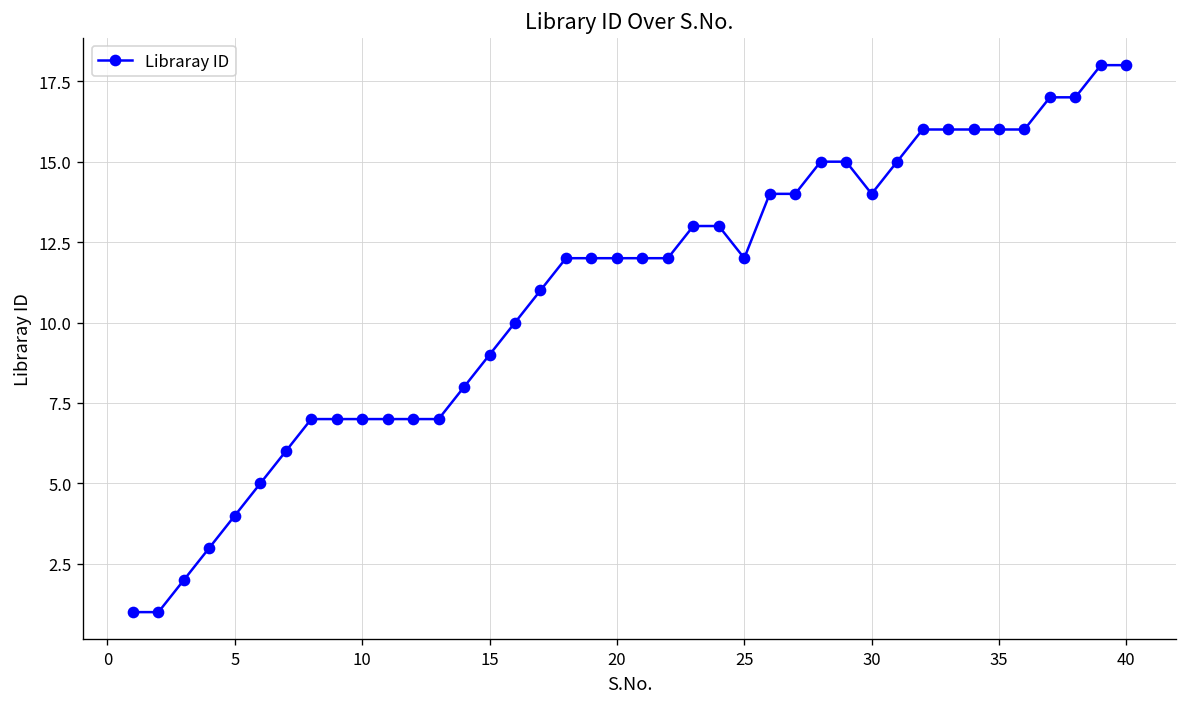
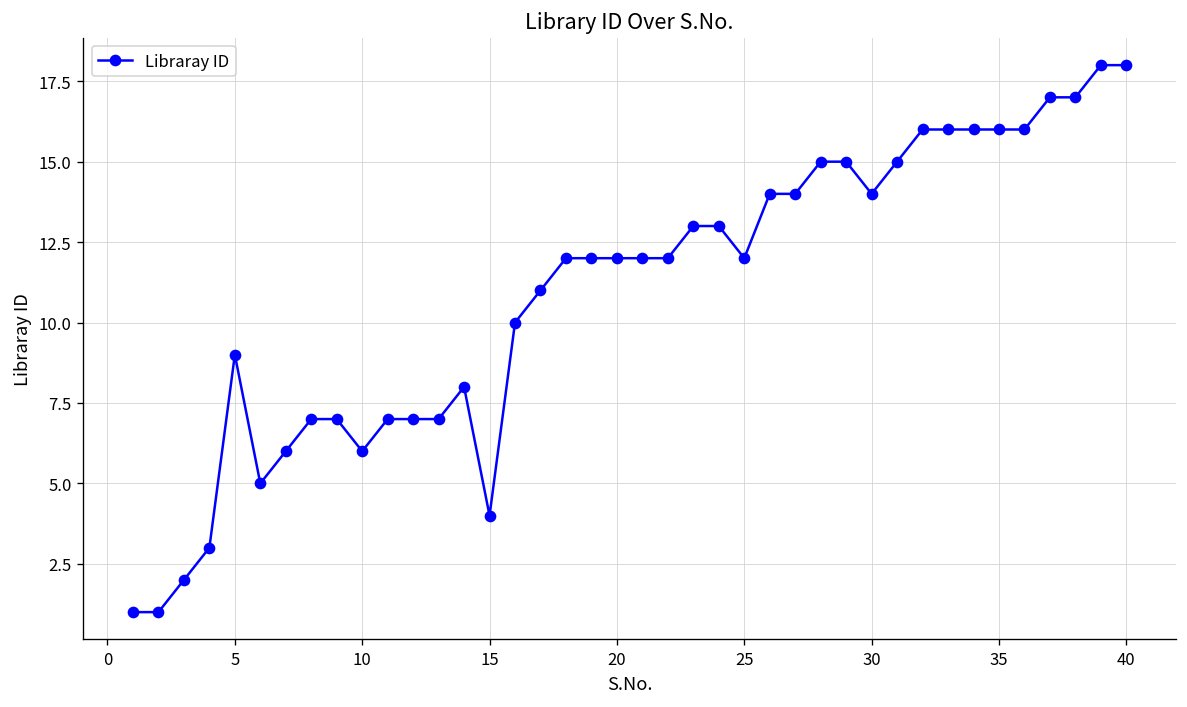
5: 4 -> 9
10: 7 -> 6
15: 9 -> 4
